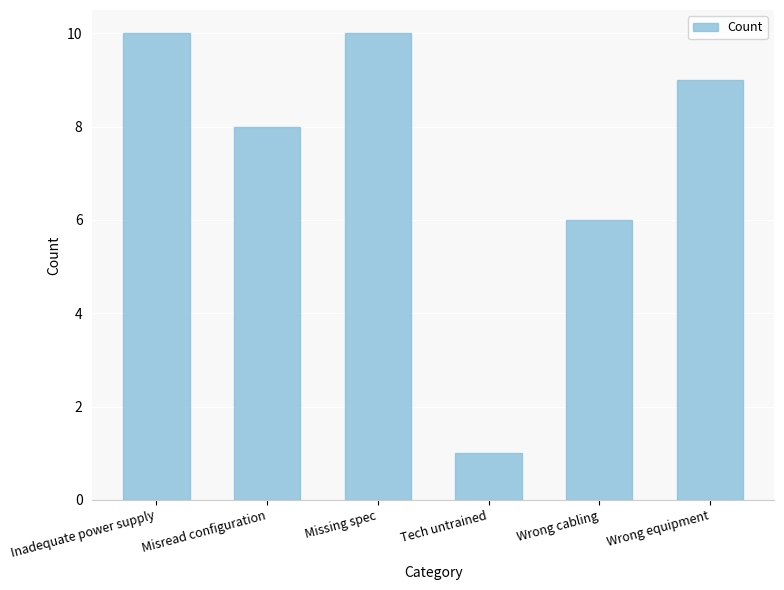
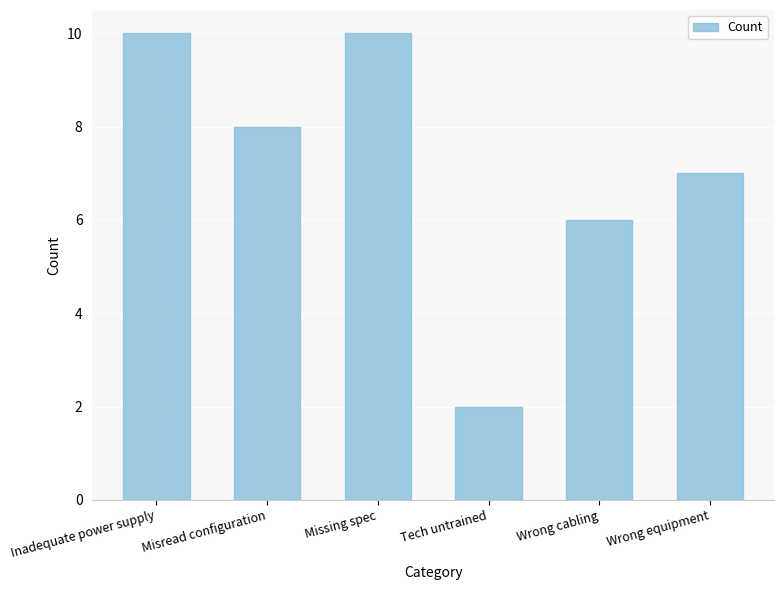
Tech untrained: 1 -> 2
Wrong equipment: 9 -> 7
